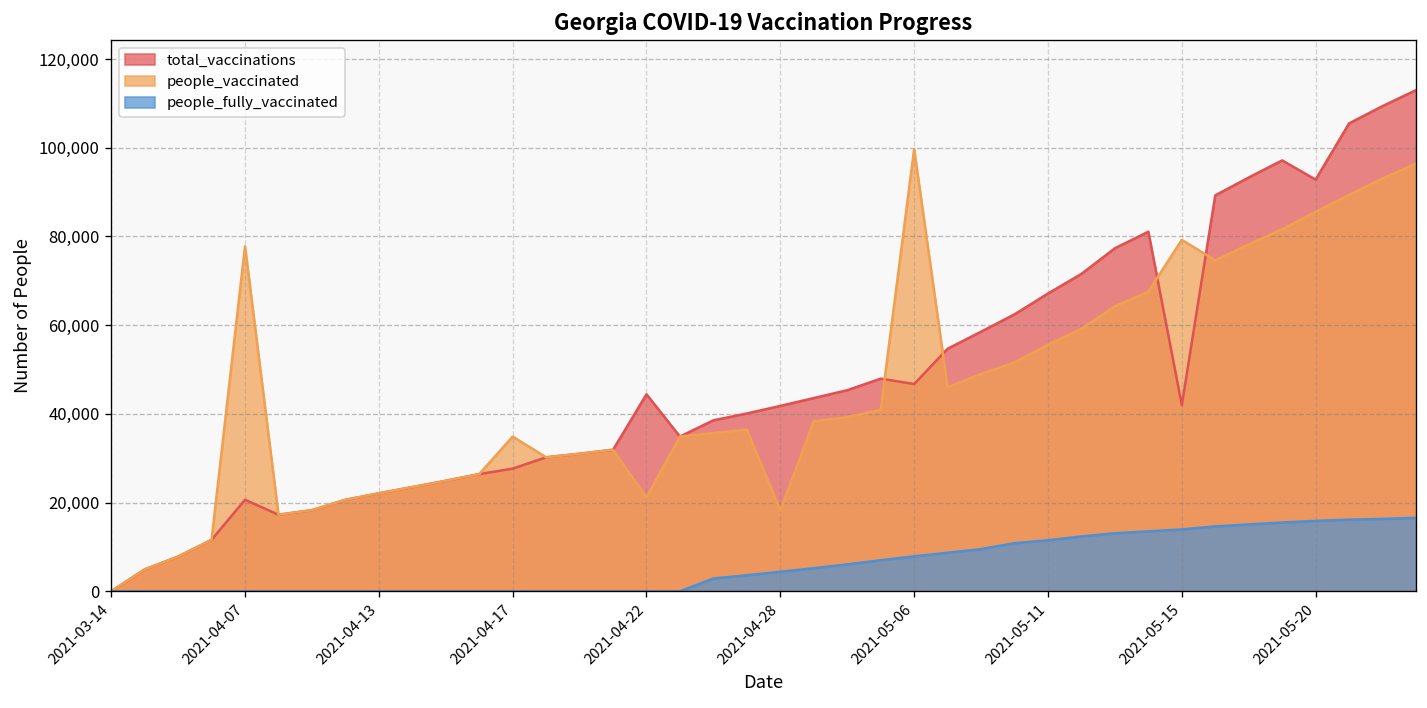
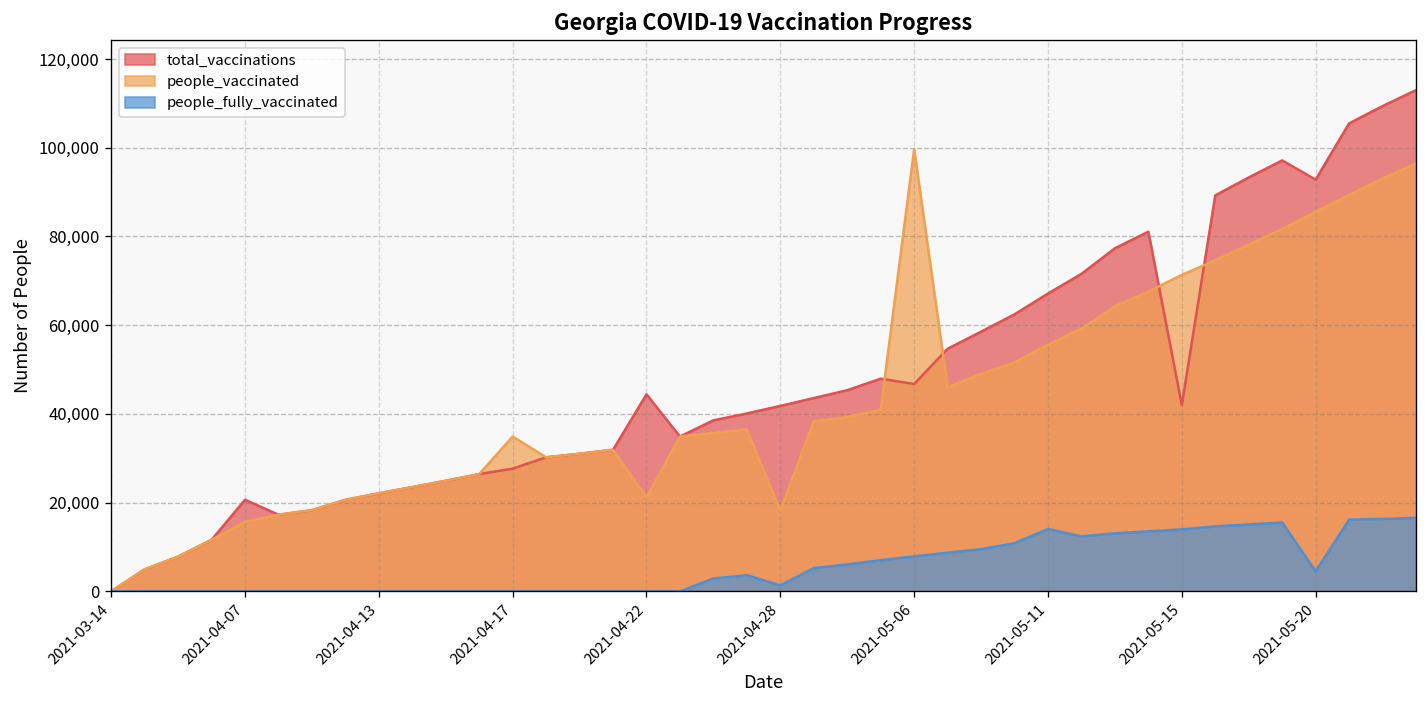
people_vaccinated, 2021-04-07: 78,000 -> 16,000
people_fully_vaccinated, 2021-04-28: 4,000 -> 1,000
people_fully_vaccinated, 2021-05-11: 12,000 -> 14,000
people_vaccinated, 2021-05-15: 79,000 -> 71,000
people_fully_vaccinated, 2021-05-20: 16,000 -> 5,000
